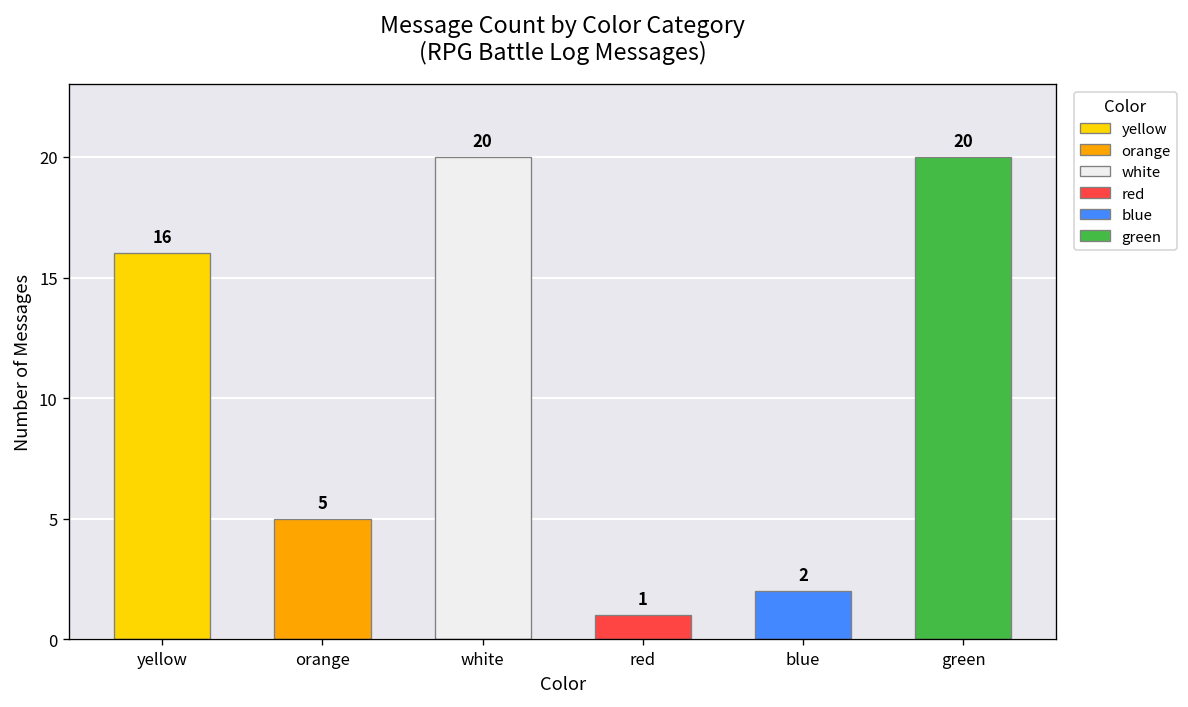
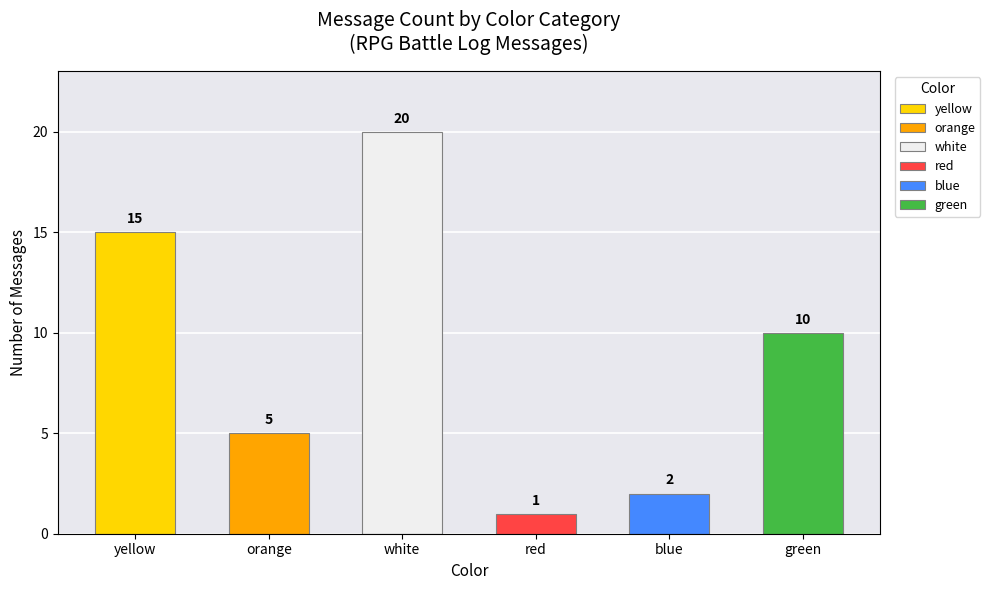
yellow: 16 -> 15
green: 20 -> 10
